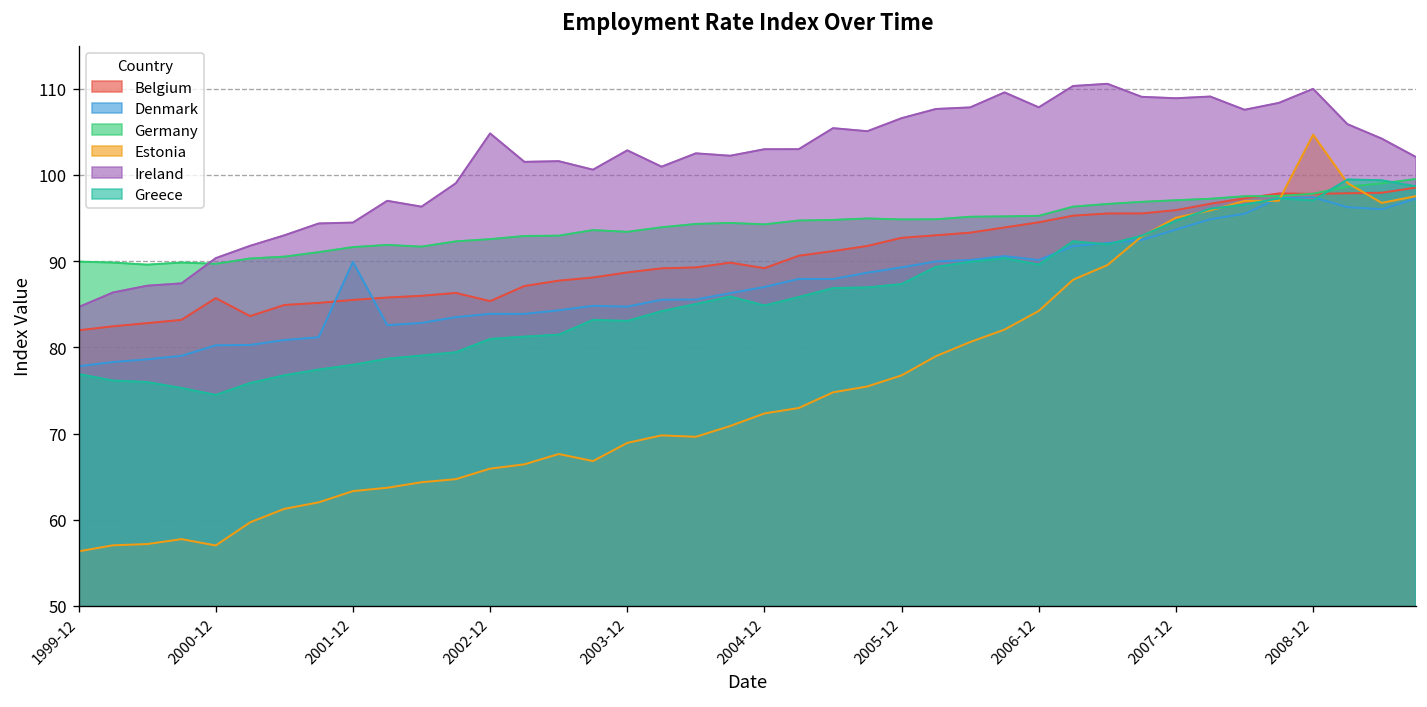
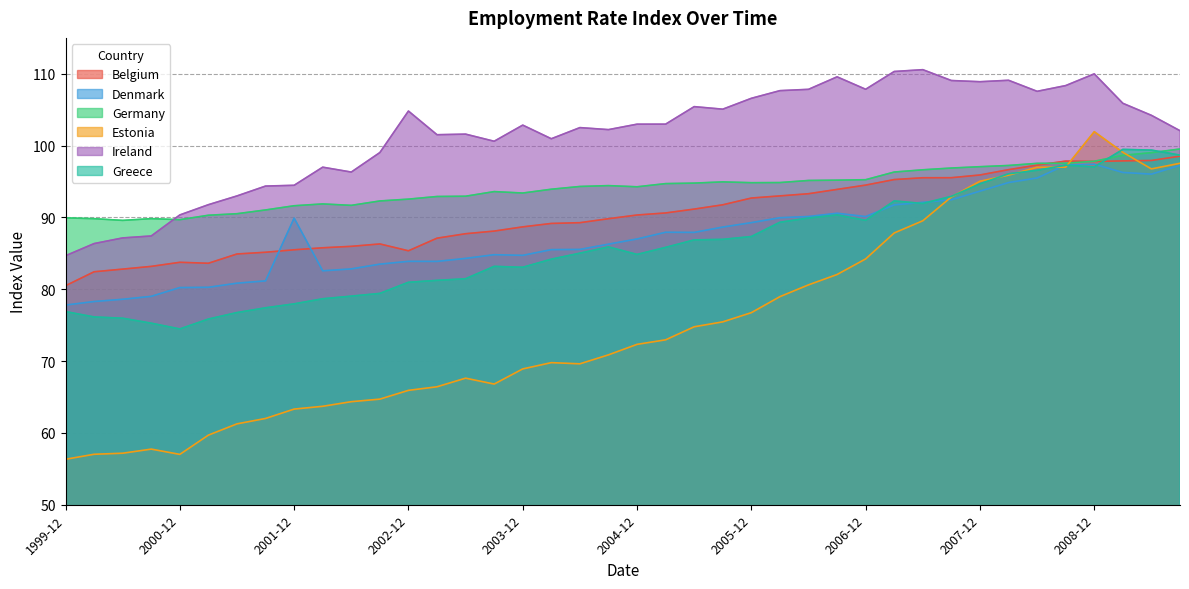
Belgium, 1999-12: 82 -> 80
Belgium, 2000-12: 86 -> 84
Belgium, 2004-12: 89 -> 90
Estonia, 2008-12: 105 -> 102
